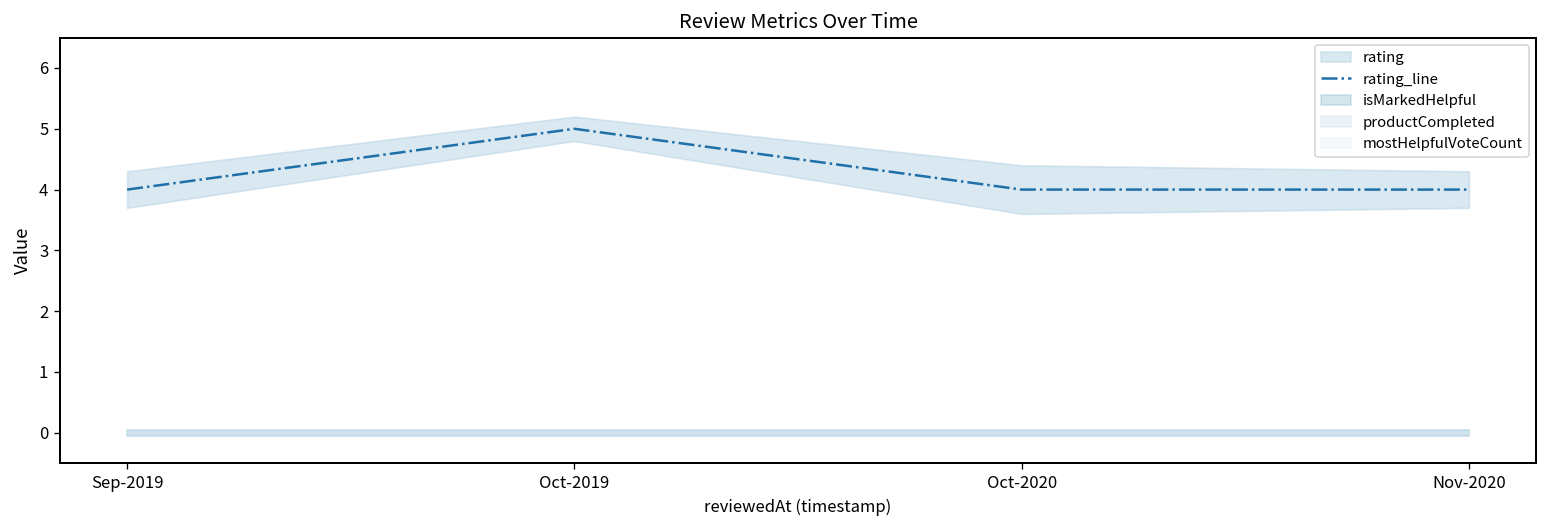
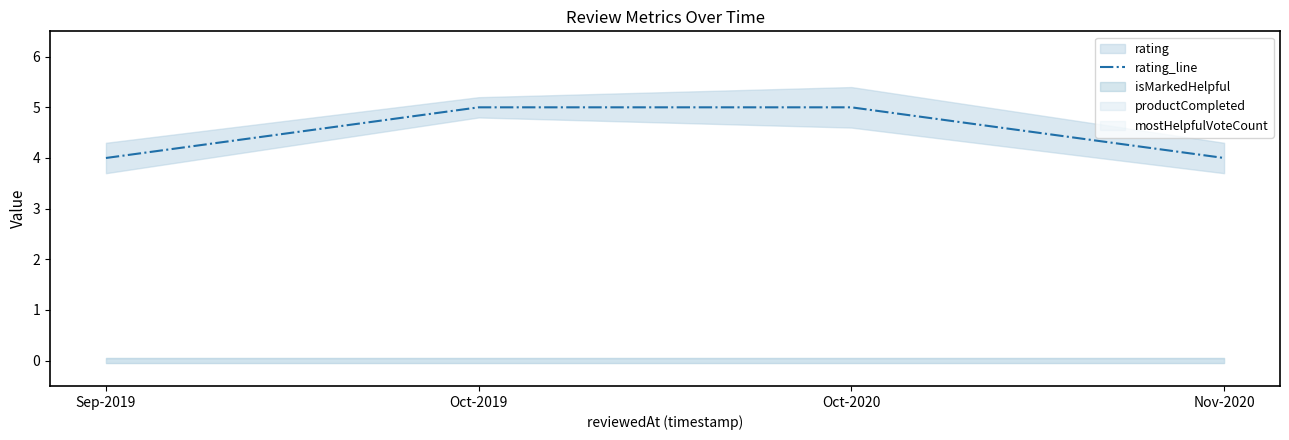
rating_line, Oct-2020: 4 -> 5
